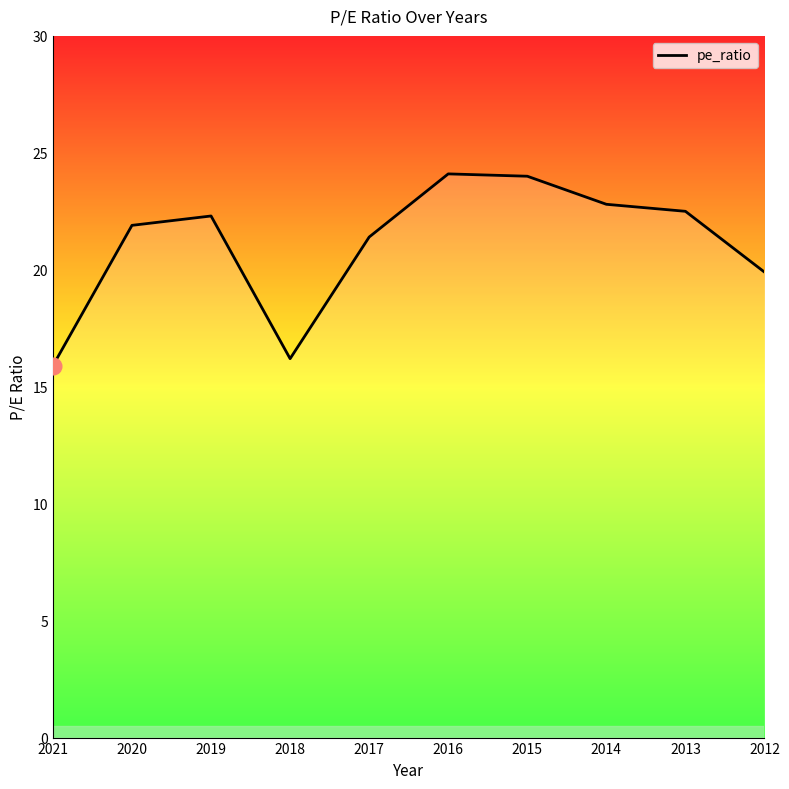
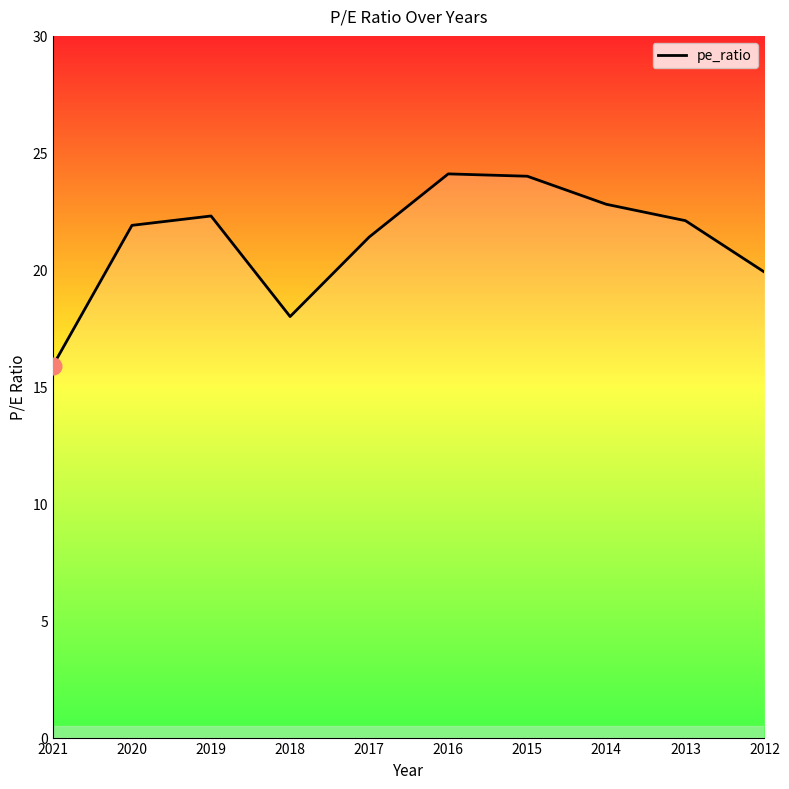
pe_ratio, 2018: 16.2 -> 18.0
pe_ratio, 2013: 22.5 -> 22.1
